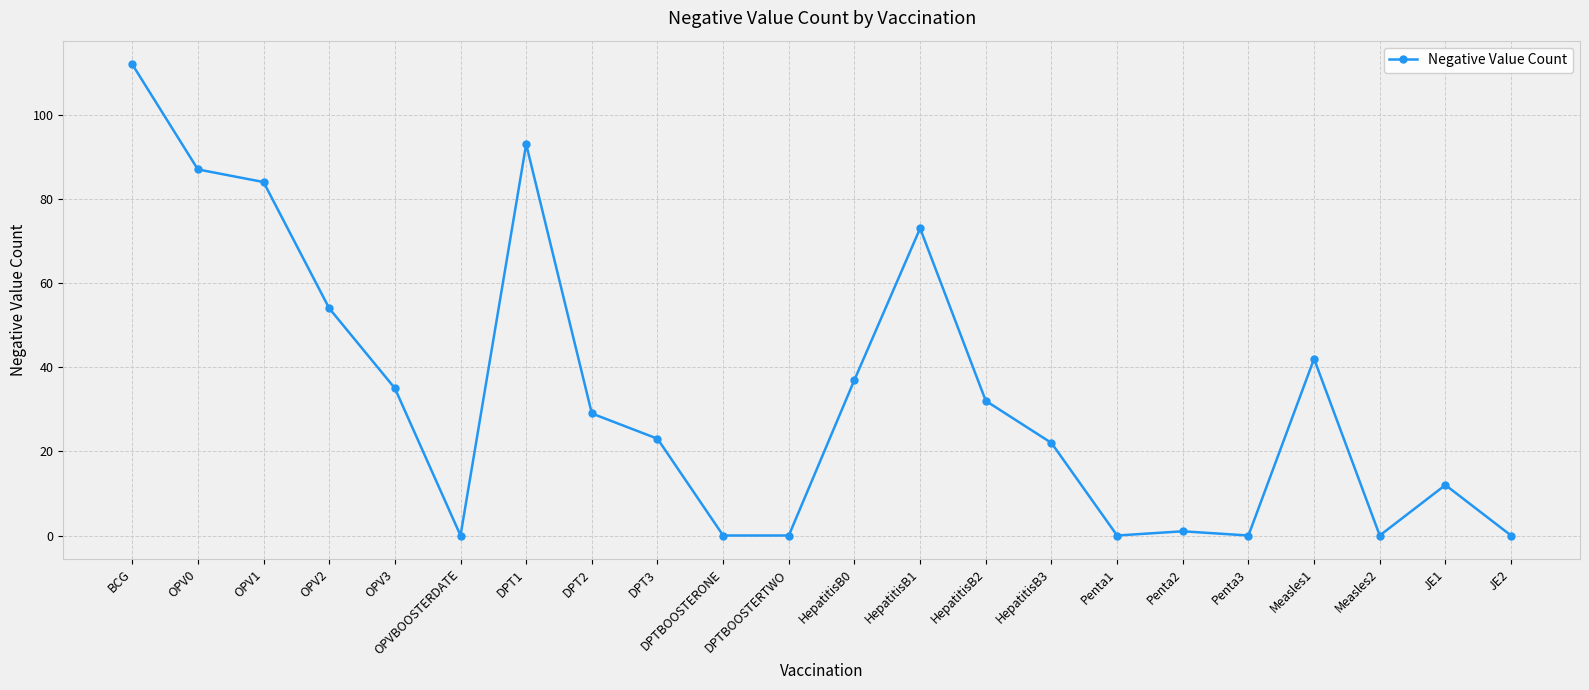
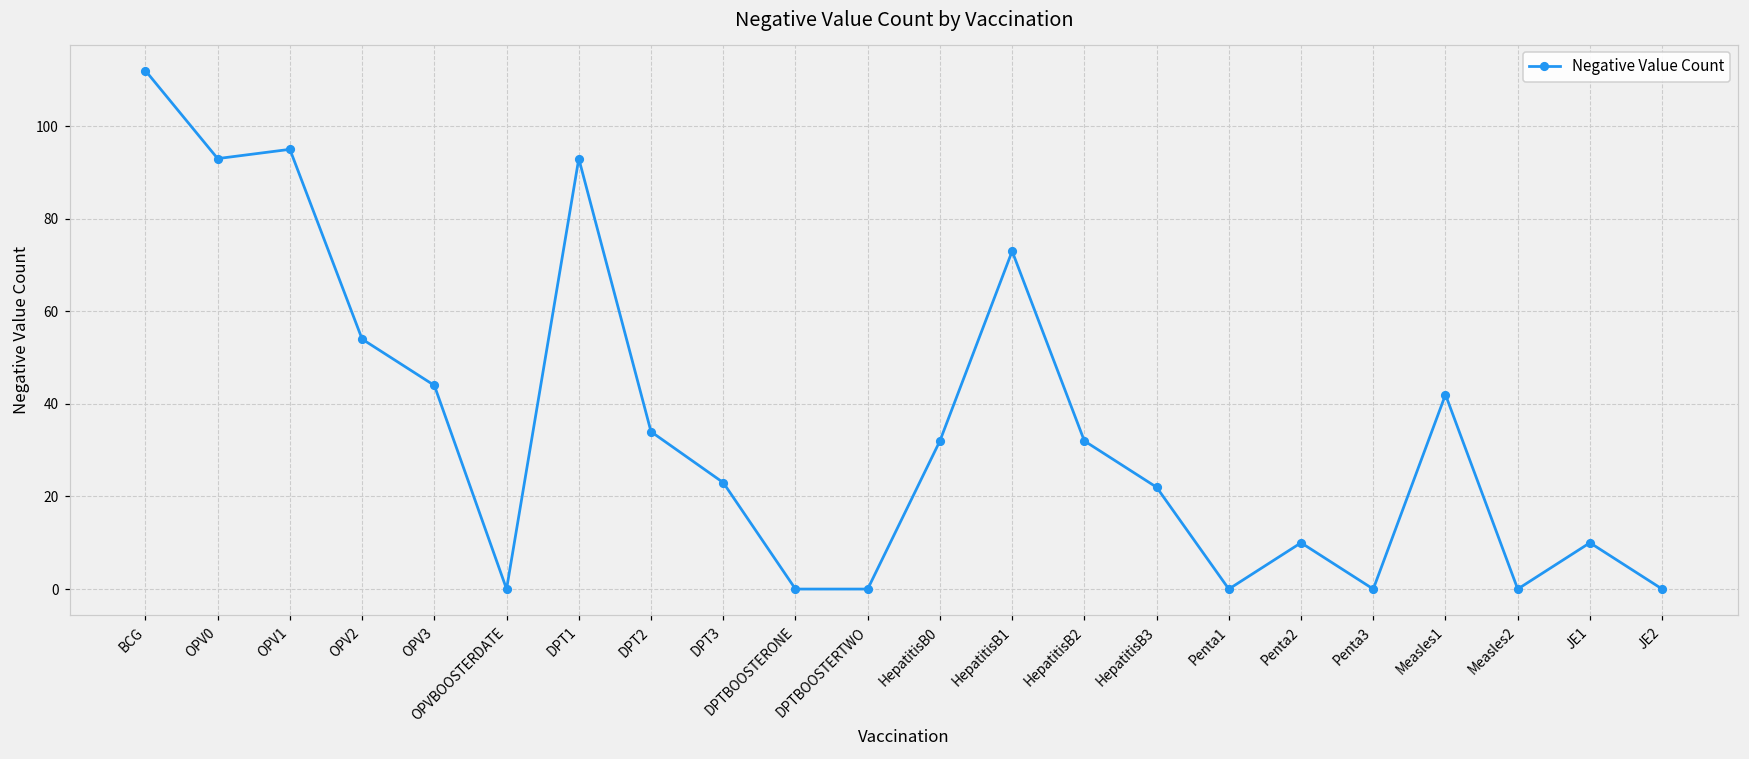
OPV0: 87 -> 93
OPV1: 84 -> 95
OPV3: 35 -> 44
DPT2: 29 -> 34
HepatitisB0: 37 -> 32
Penta2: 1 -> 10
JE1: 12 -> 10
